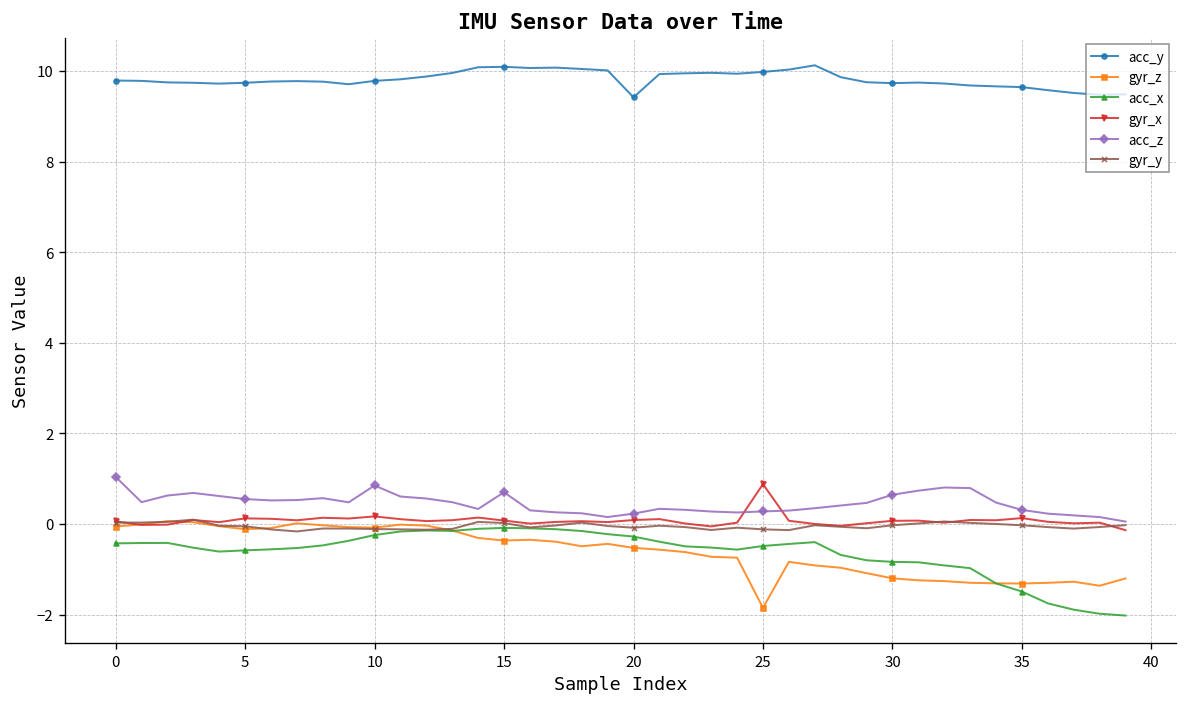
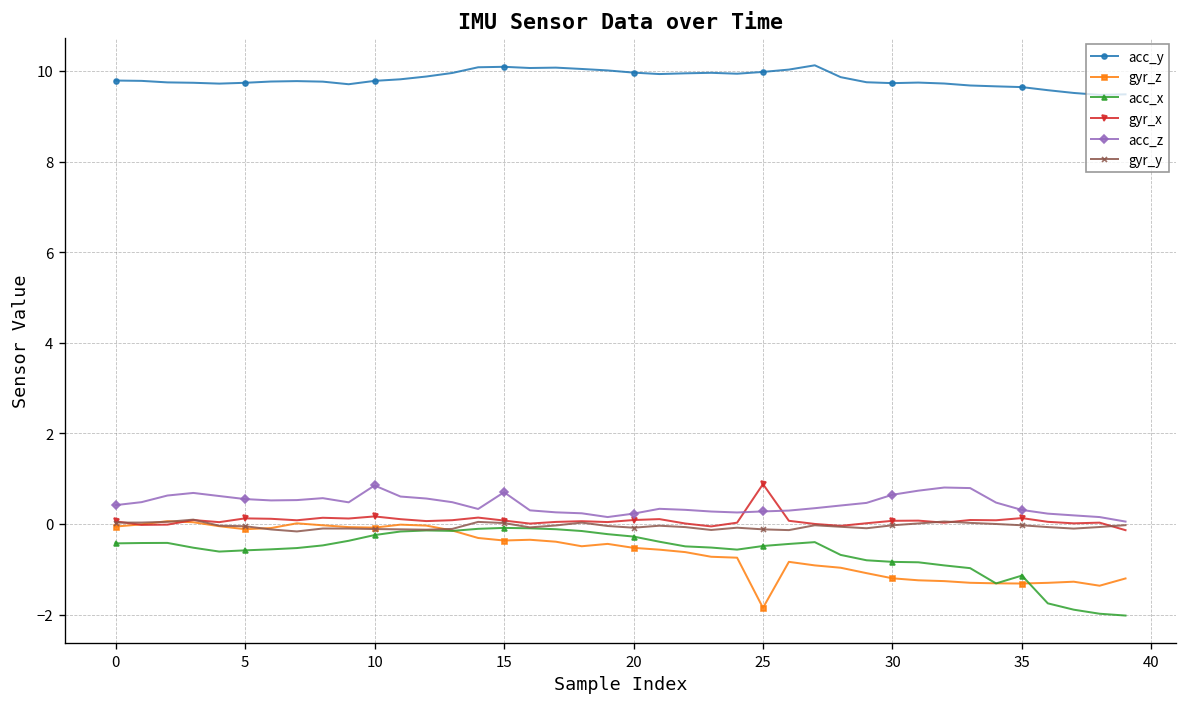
acc_z, 0: 1.0 -> 0.4
acc_y, 20: 9.4 -> 10.0
acc_x, 35: -1.5 -> -1.1
